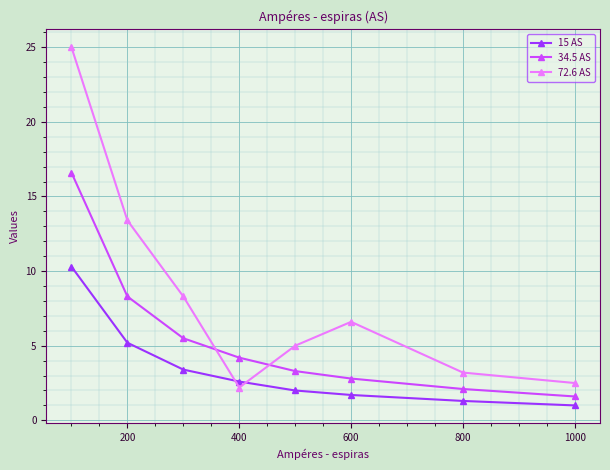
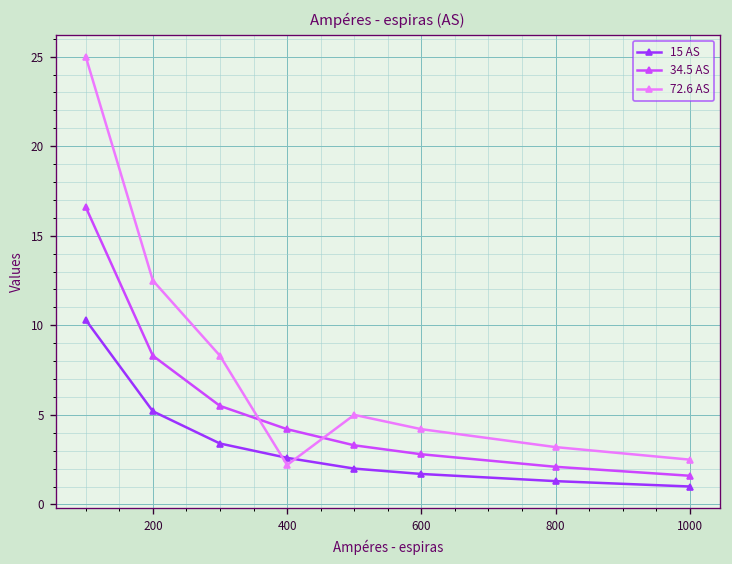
72.6 AS, 200: 13.4 -> 12.5
72.6 AS, 600: 6.6 -> 4.2
